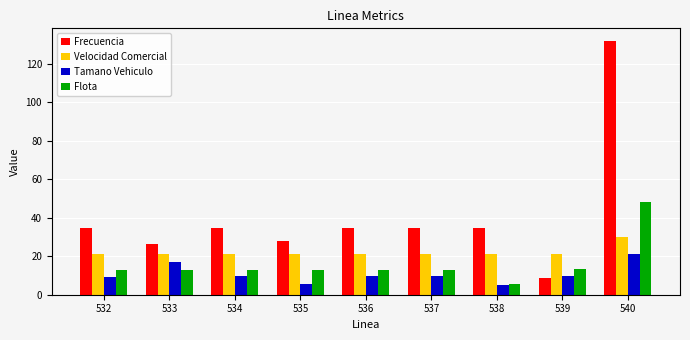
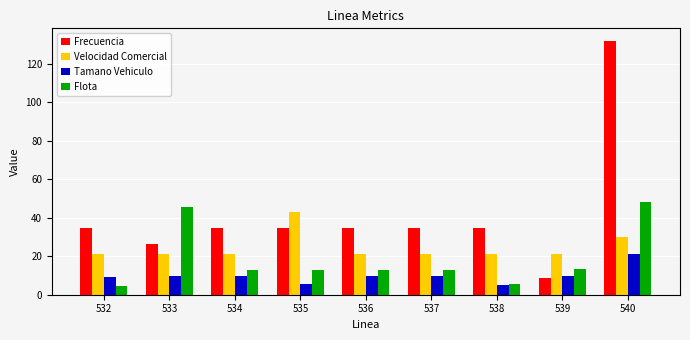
Flota, 532: 13 -> 5
Tamano Vehiculo, 533: 17 -> 10
Flota, 533: 13 -> 45
Frecuencia, 535: 28 -> 34
Velocidad Comercial, 535: 21 -> 43
